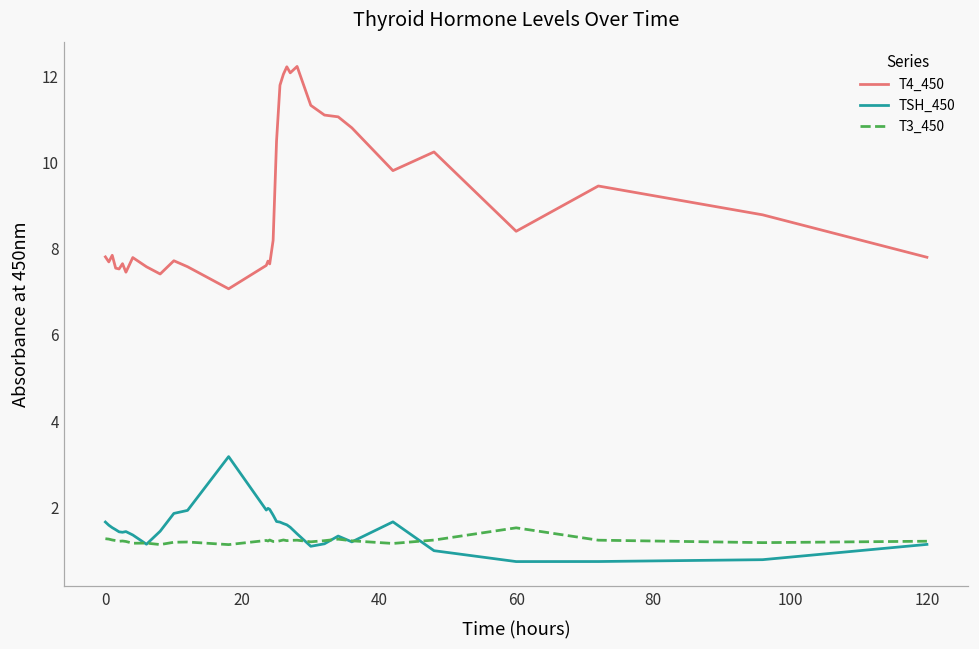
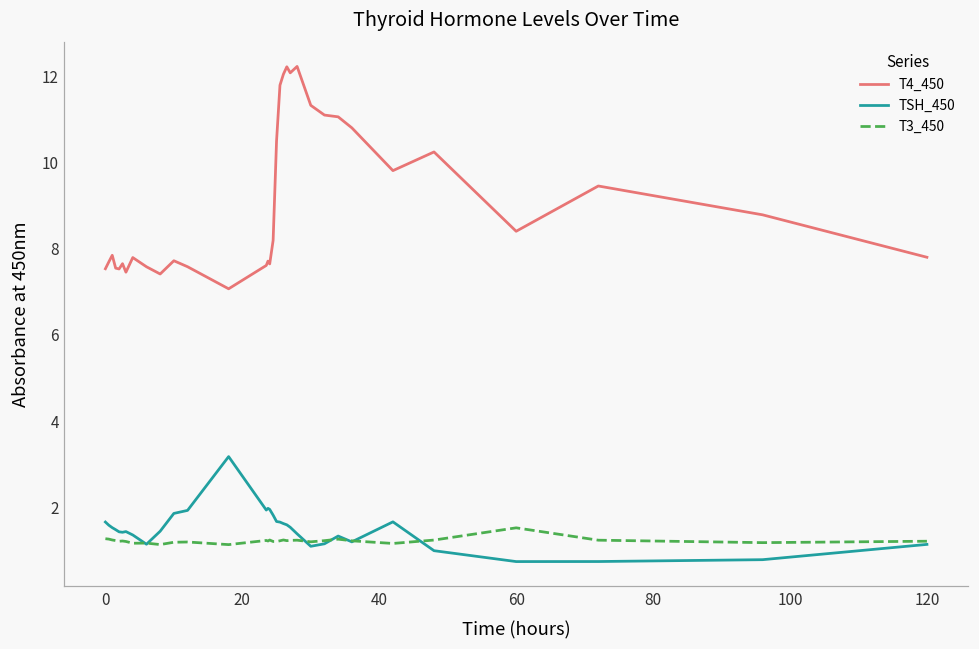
T4_450, 0: 7.8 -> 7.5
